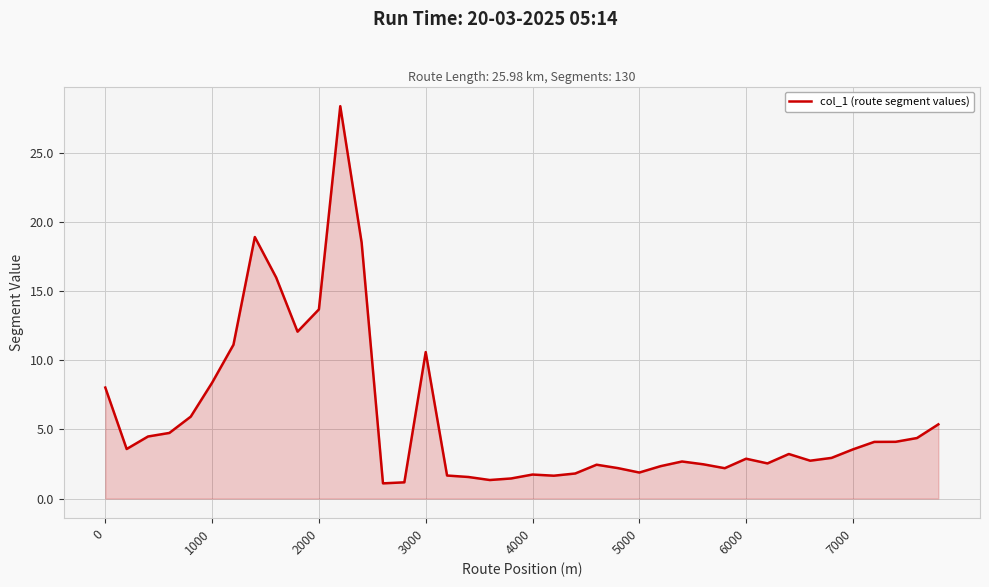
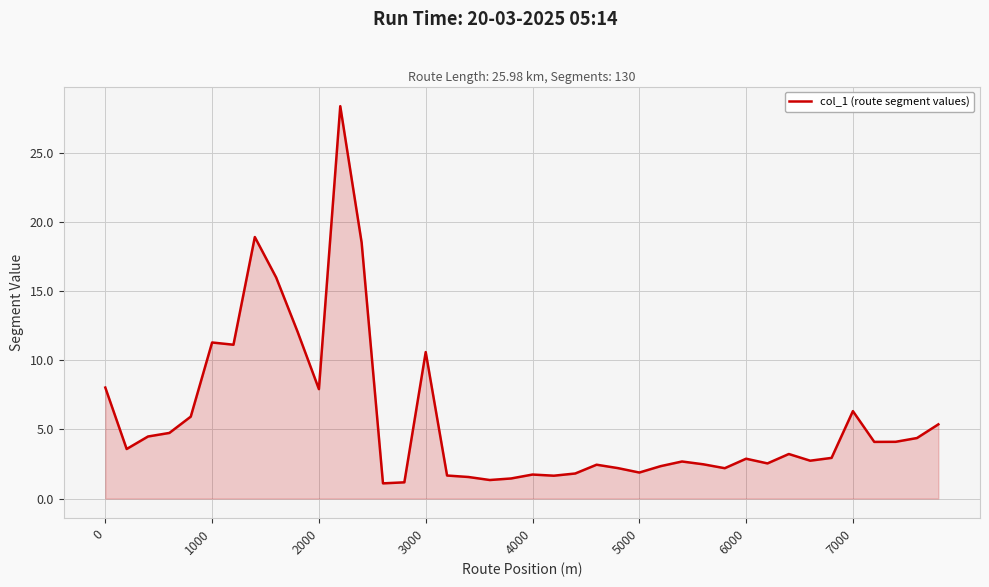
1000: 8.4 -> 11.3
2000: 13.7 -> 7.9
7000: 3.6 -> 6.3
